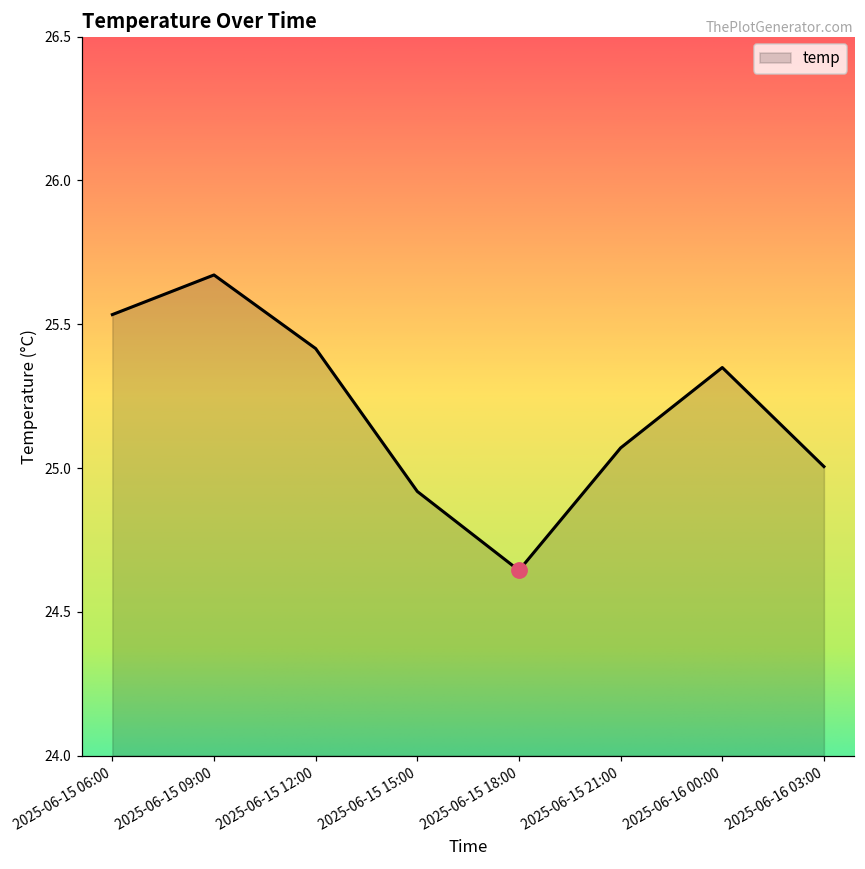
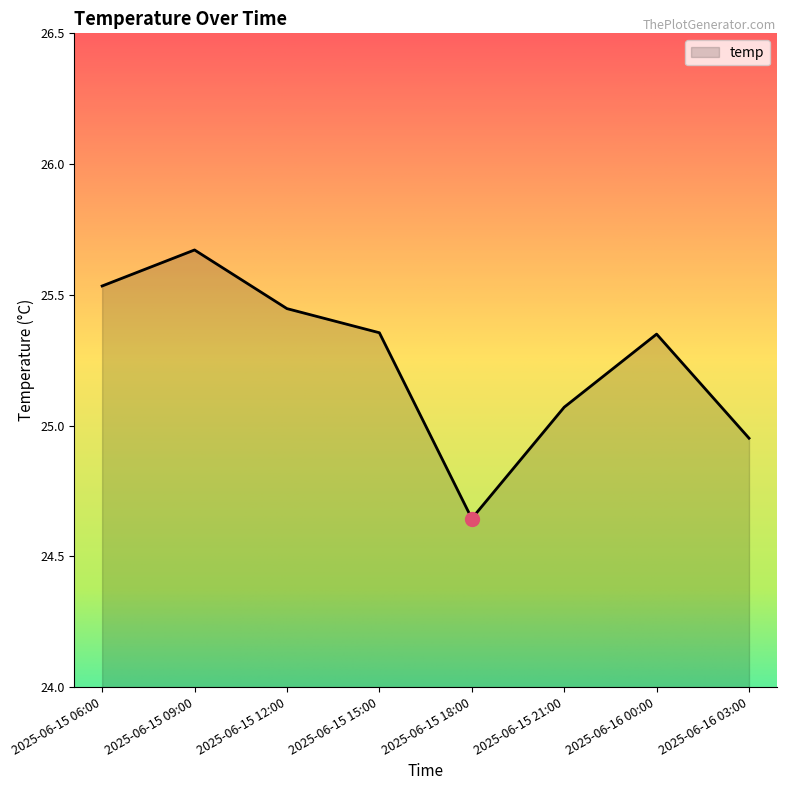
temp, 2025-06-15 12:00: 25.42 -> 25.45
temp, 2025-06-15 15:00: 24.92 -> 25.35
temp, 2025-06-16 03:00: 25.01 -> 24.95
